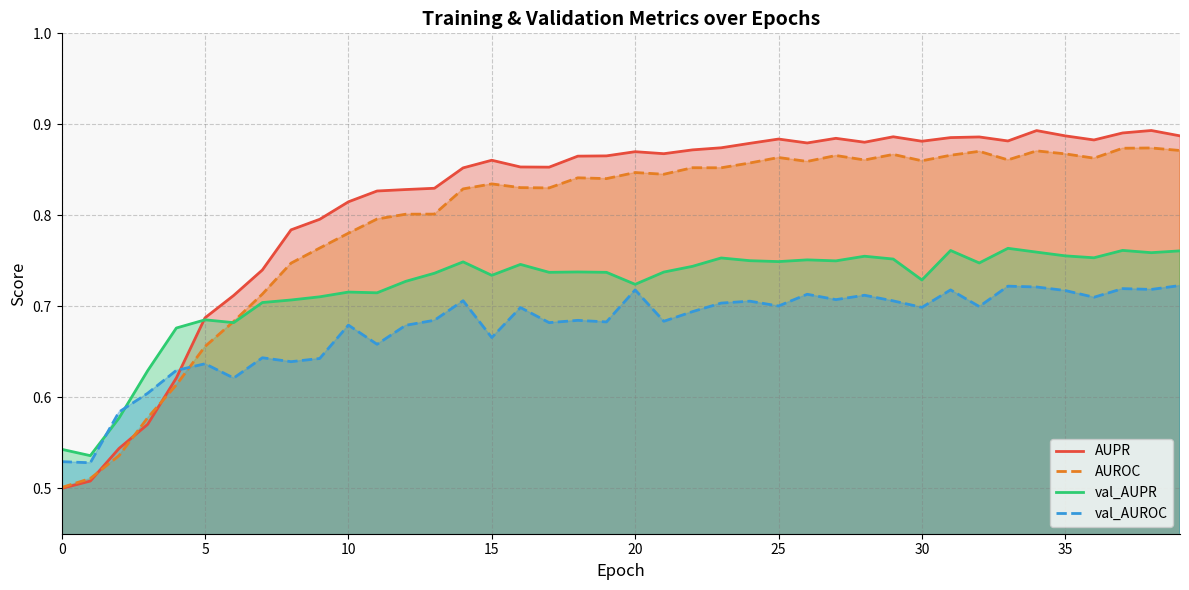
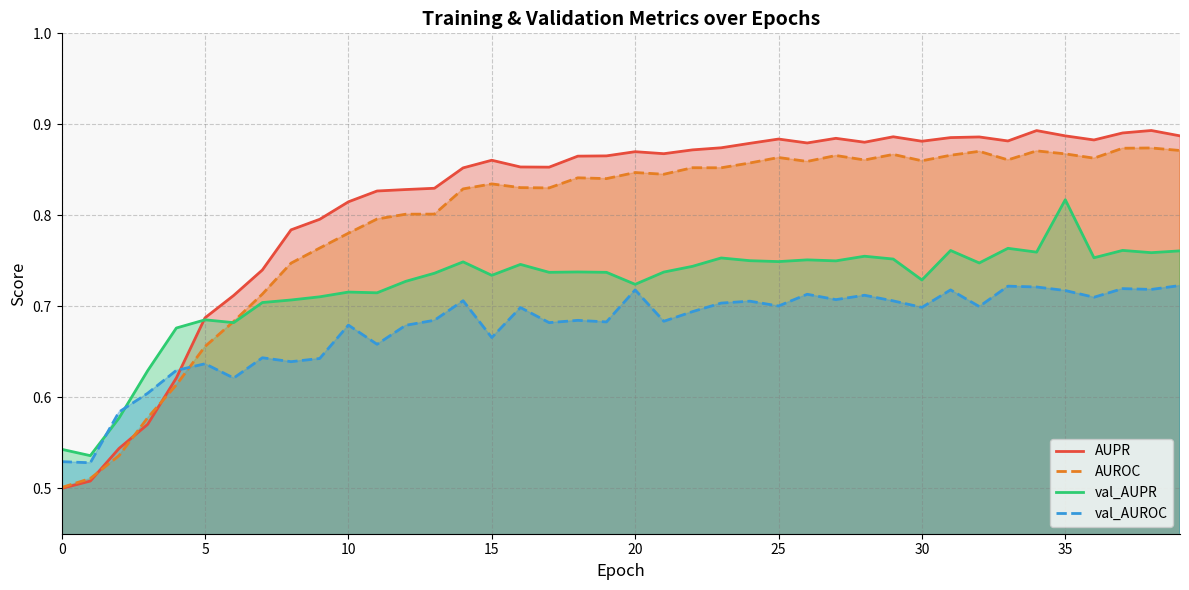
val_AUPR, 35: 0.76 -> 0.82
